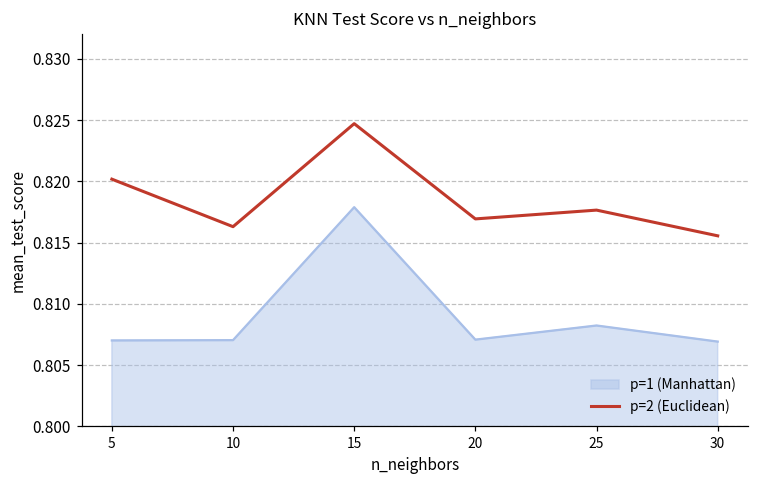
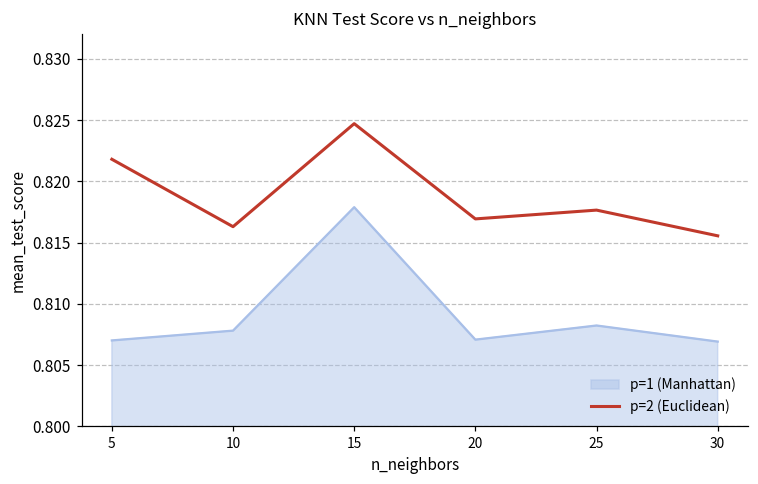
p=2 (Euclidean), 5: 0.8202 -> 0.8218
p=1 (Manhattan), 10: 0.8070 -> 0.8078
